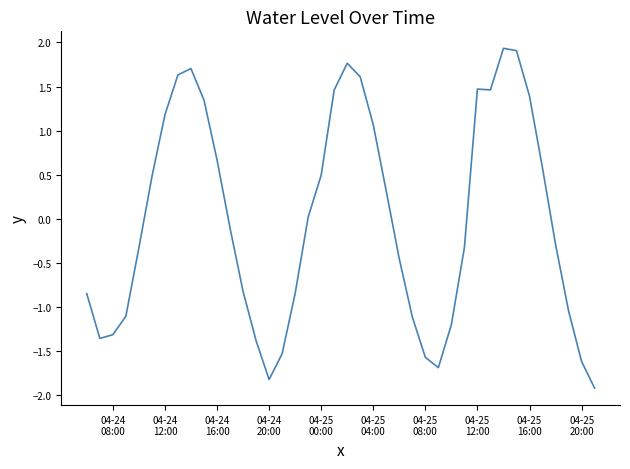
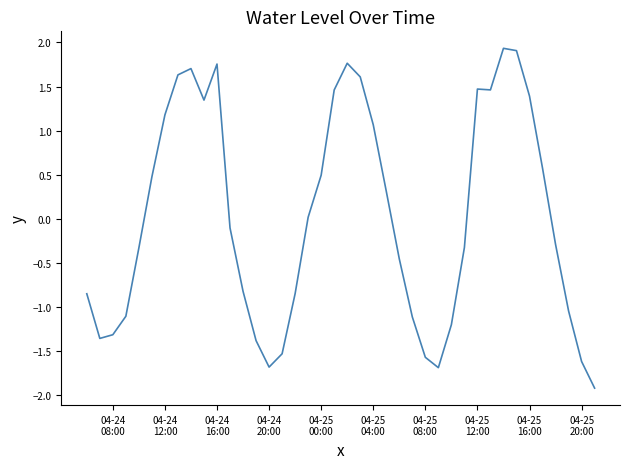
04-24 16:00: 0.7 -> 1.8
04-24 20:00: -1.8 -> -1.7
